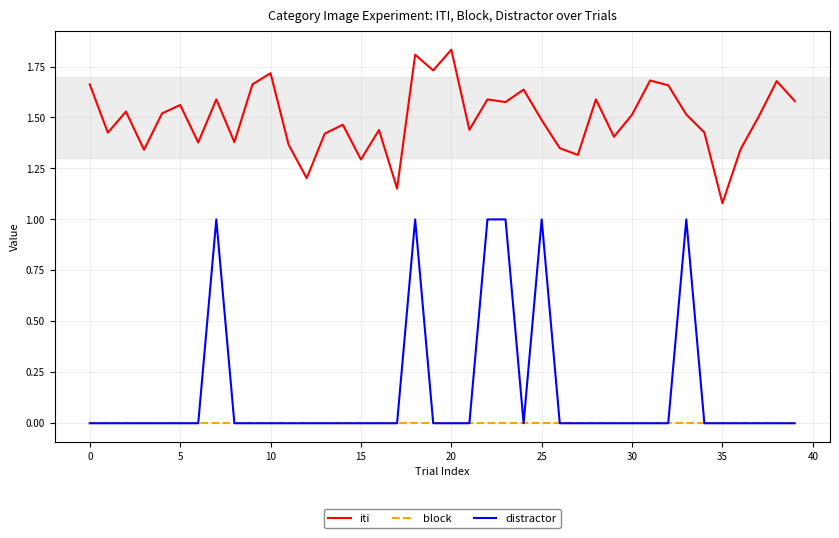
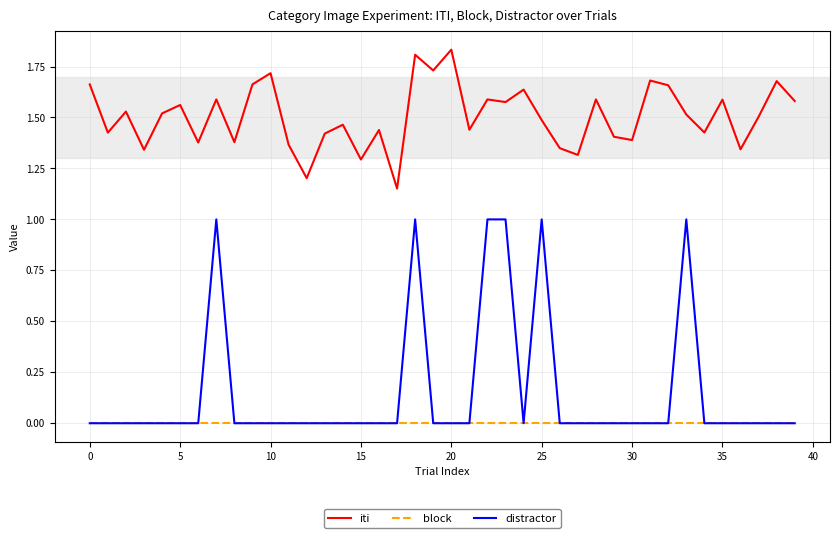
iti, 30: 1.51 -> 1.39
iti, 35: 1.08 -> 1.59
